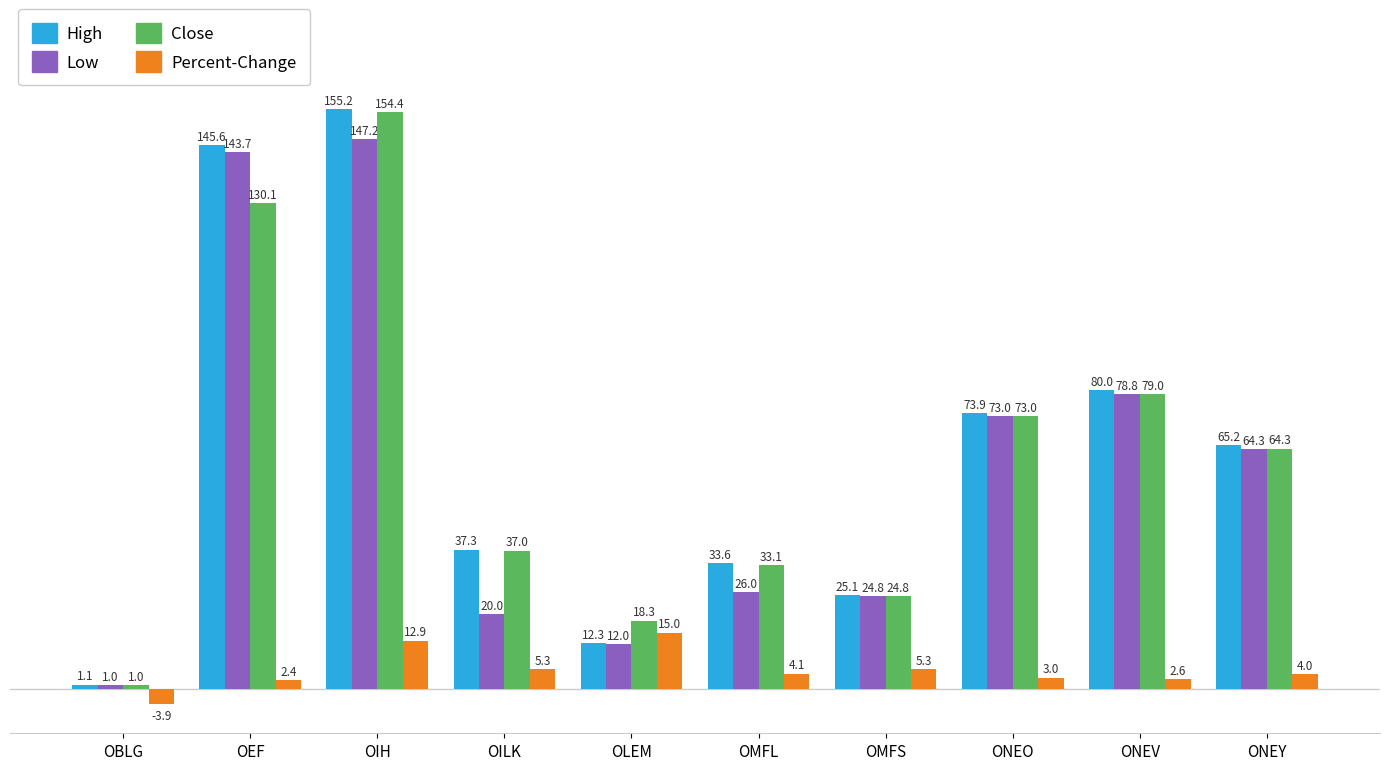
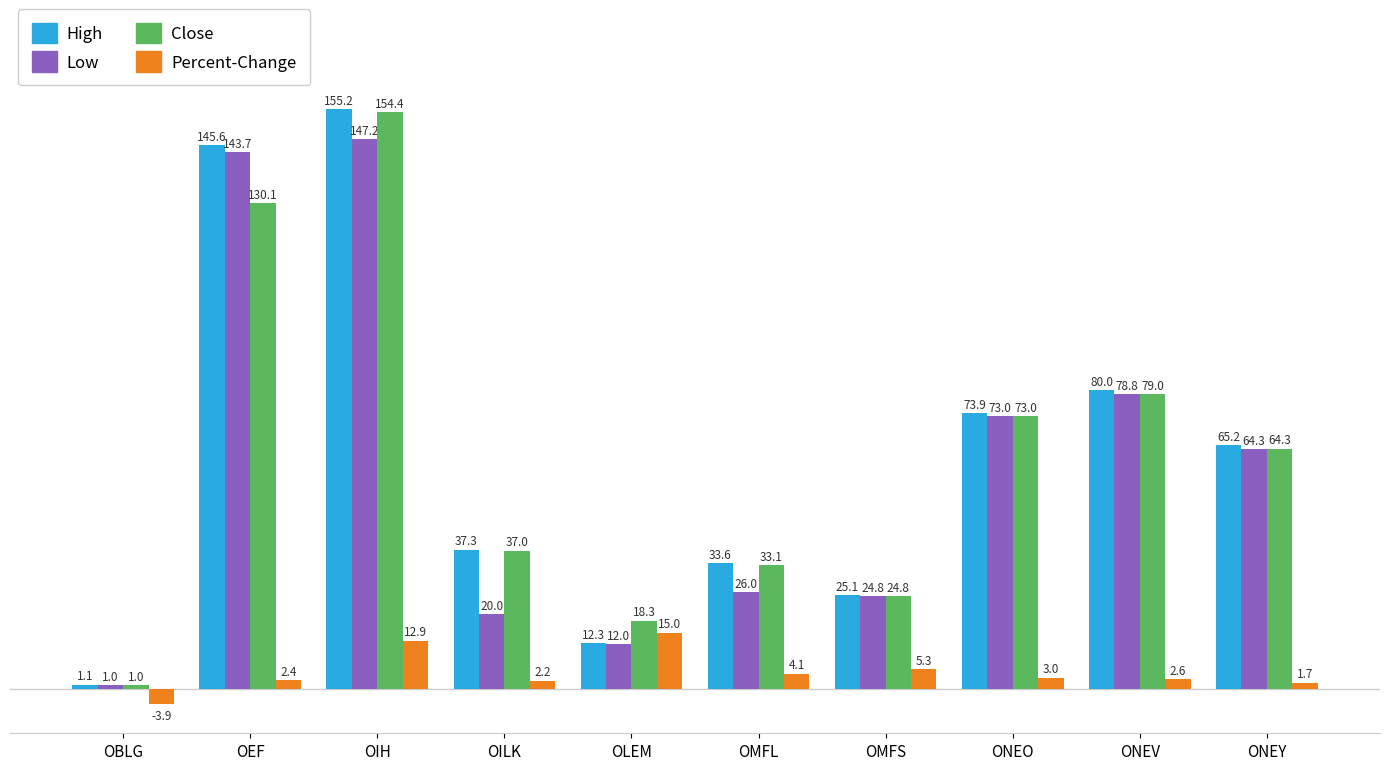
Percent-Change, OILK: 5.3 -> 2.2
Percent-Change, ONEY: 4.0 -> 1.7
